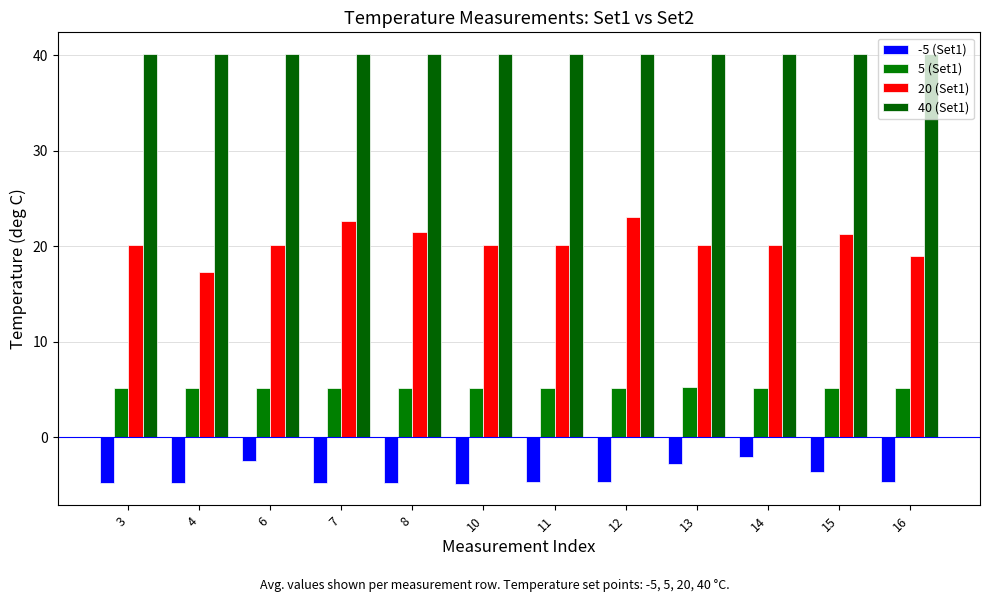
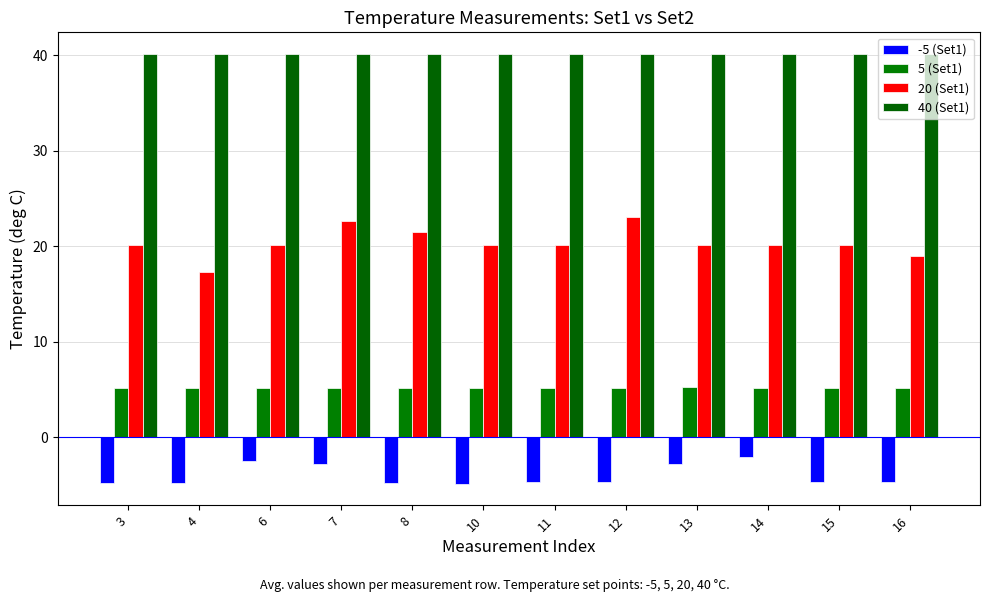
-5 (Set1), 7: -5 -> -3
-5 (Set1), 15: -4 -> -5
20 (Set1), 15: 21 -> 20
